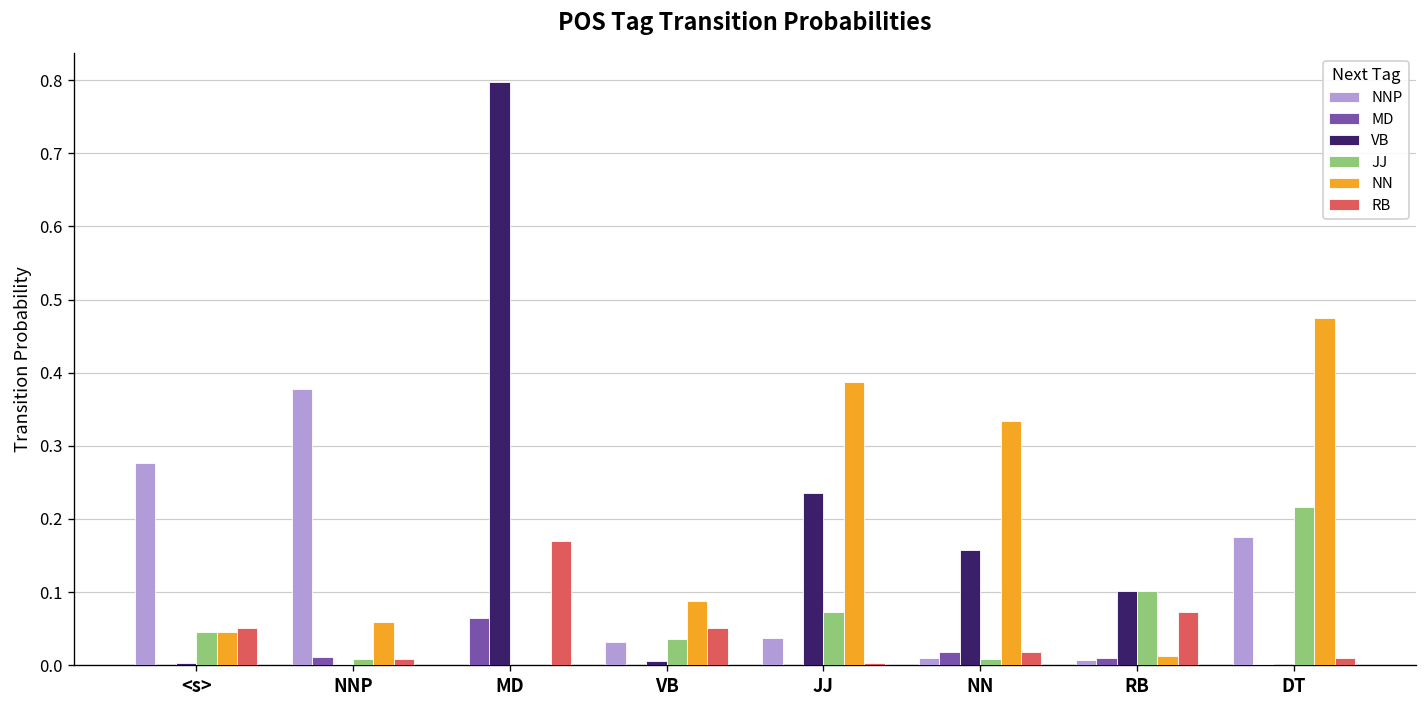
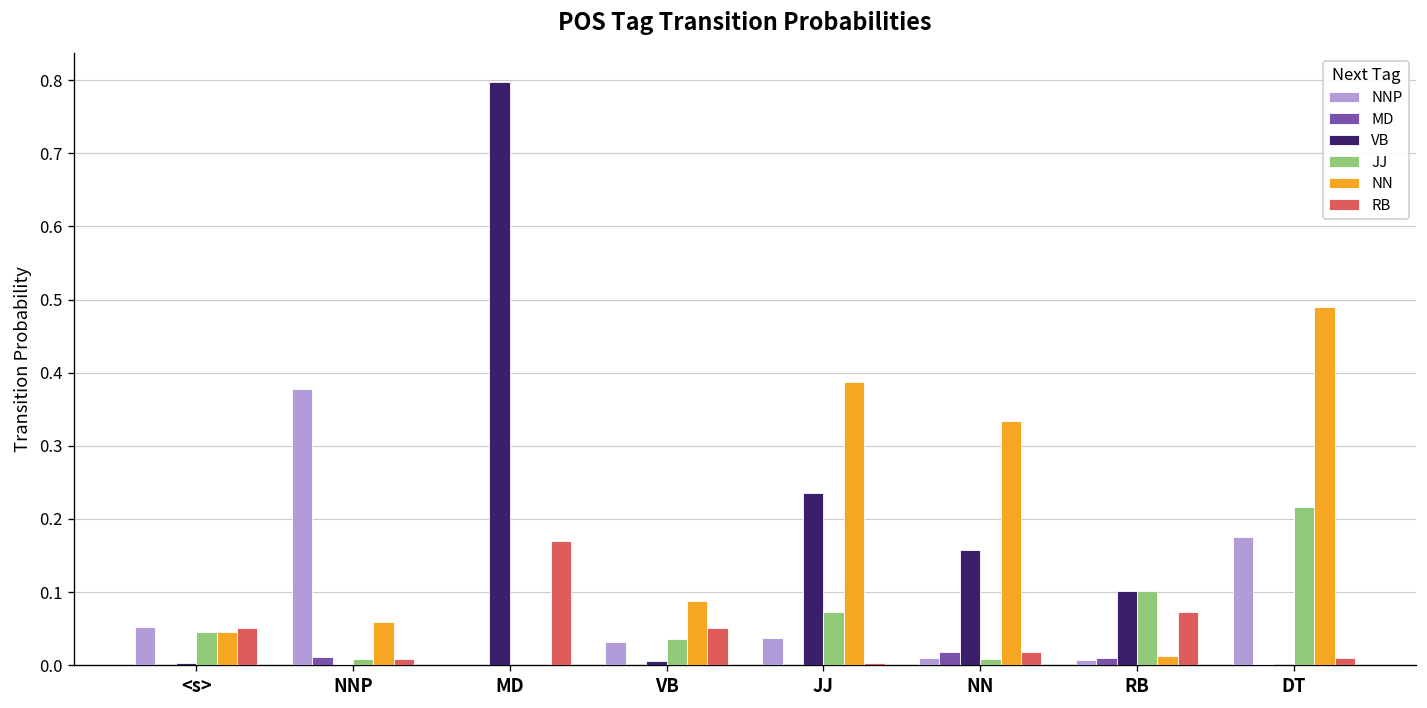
NNP, <s>: 0.28 -> 0.05
MD, MD: 0.06 -> 0.00
NN, DT: 0.47 -> 0.49
